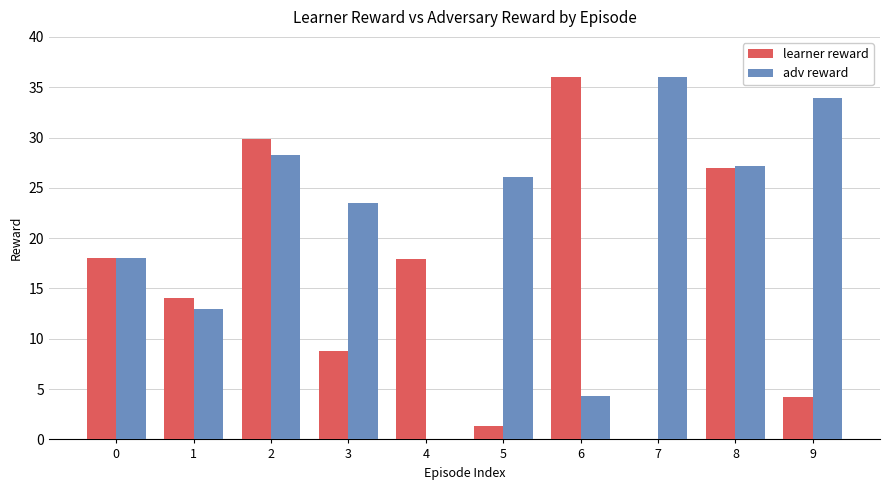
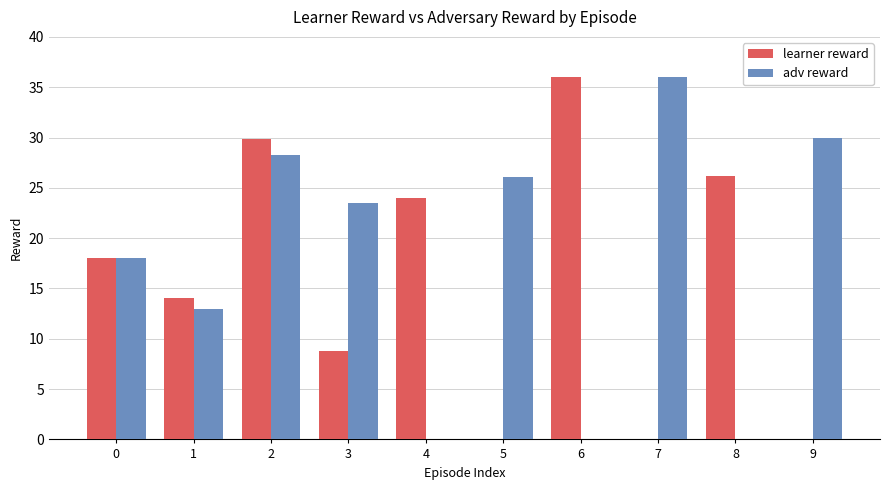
learner reward, 4: 17.9 -> 24.0
learner reward, 5: 1.3 -> 0.0
adv reward, 6: 4.3 -> 0.0
learner reward, 8: 27.0 -> 26.2
adv reward, 8: 27.2 -> 0.0
learner reward, 9: 4.2 -> 0.0
adv reward, 9: 33.9 -> 30.0
